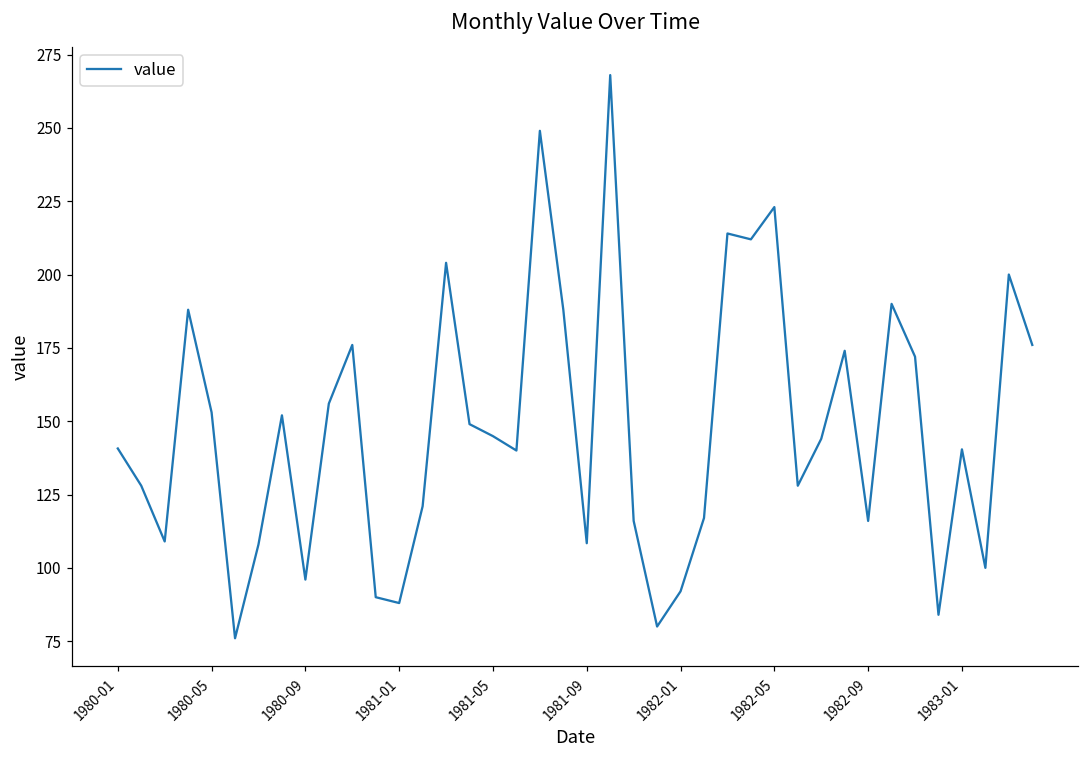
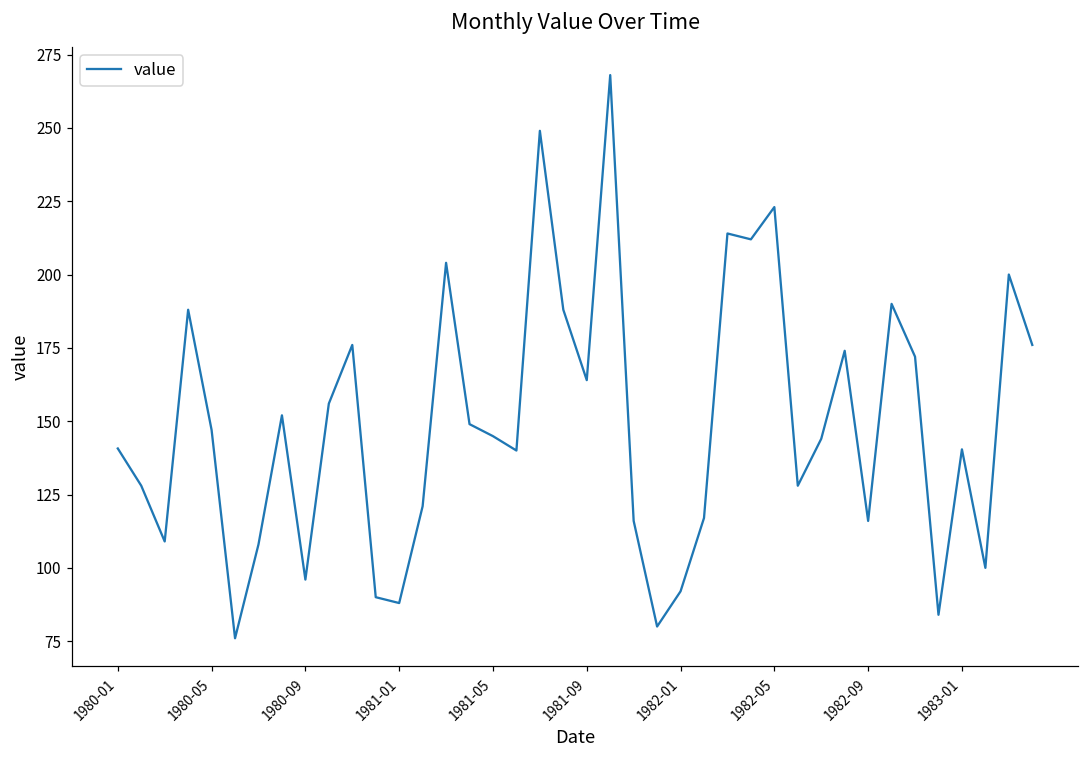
1980-05: 153 -> 147
1981-09: 108 -> 164
